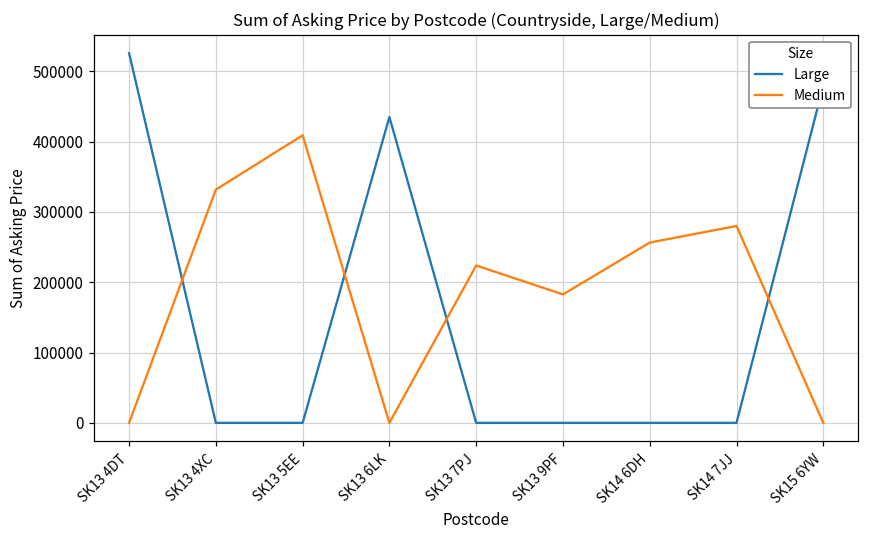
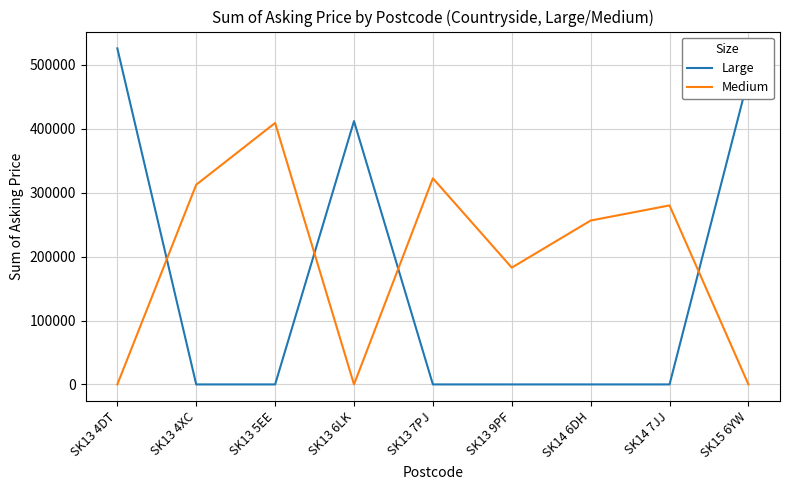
Medium, SK13 4XC: 330000 -> 310000
Large, SK13 6LK: 440000 -> 410000
Medium, SK13 7PJ: 220000 -> 320000
